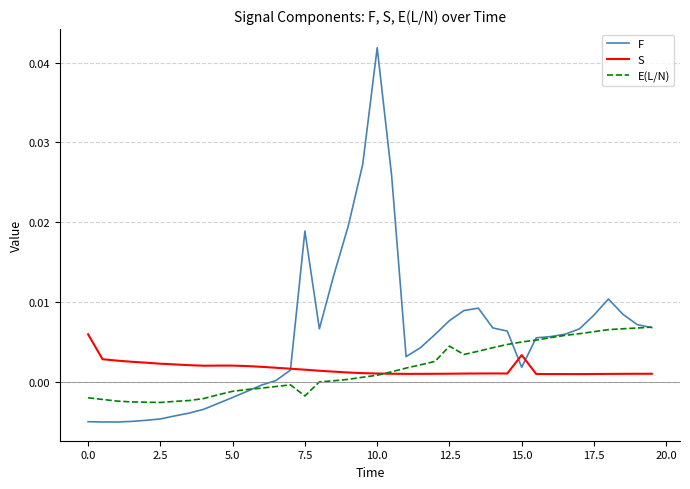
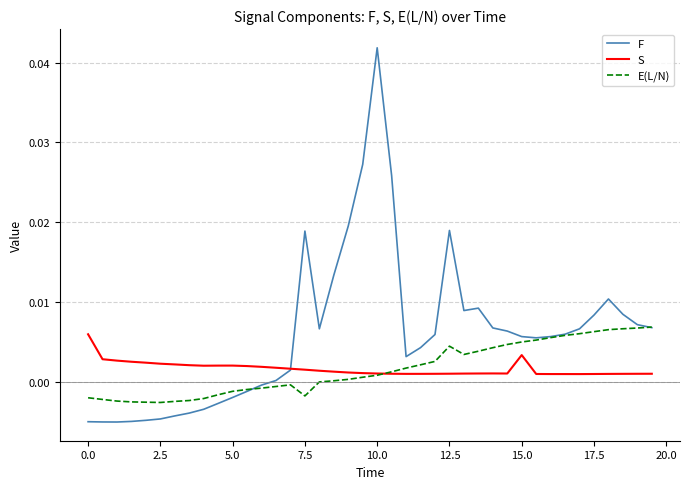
F, 12.5: 0.008 -> 0.019
F, 15.0: 0.002 -> 0.006
